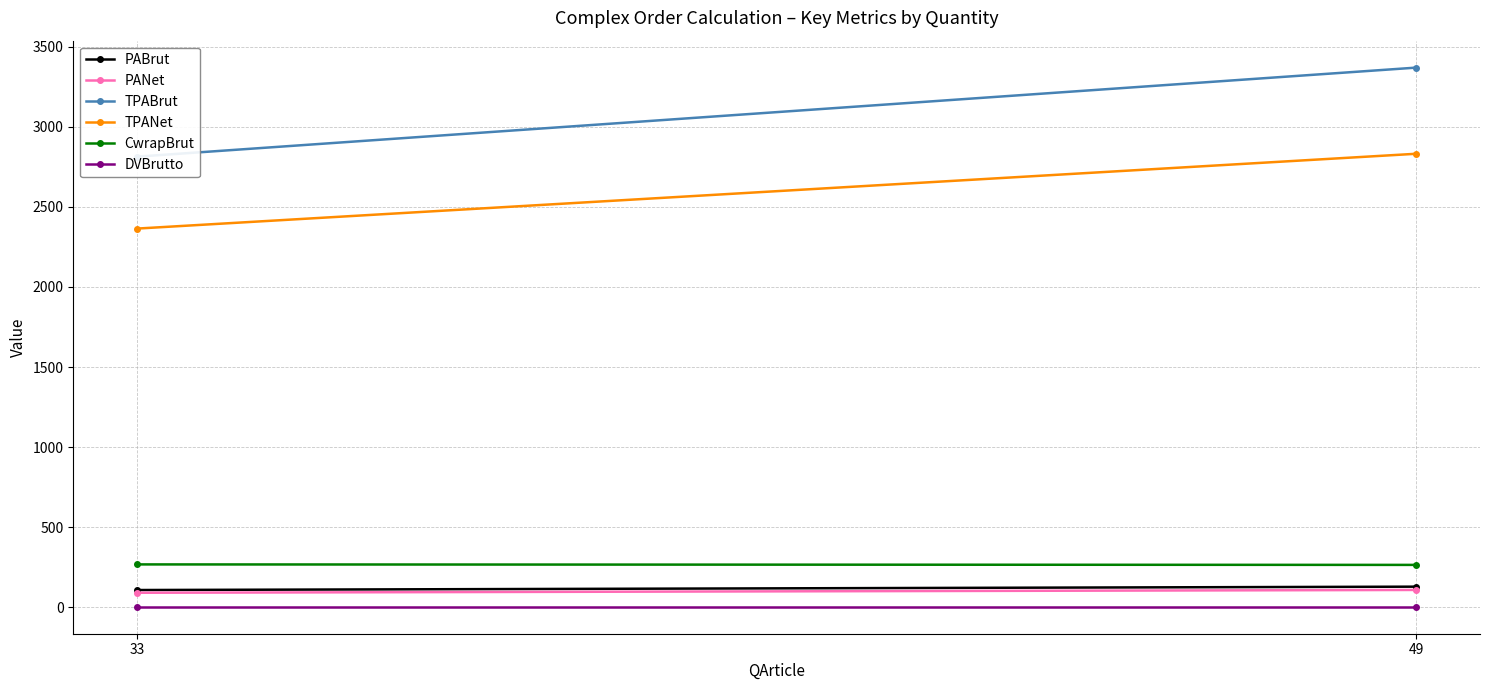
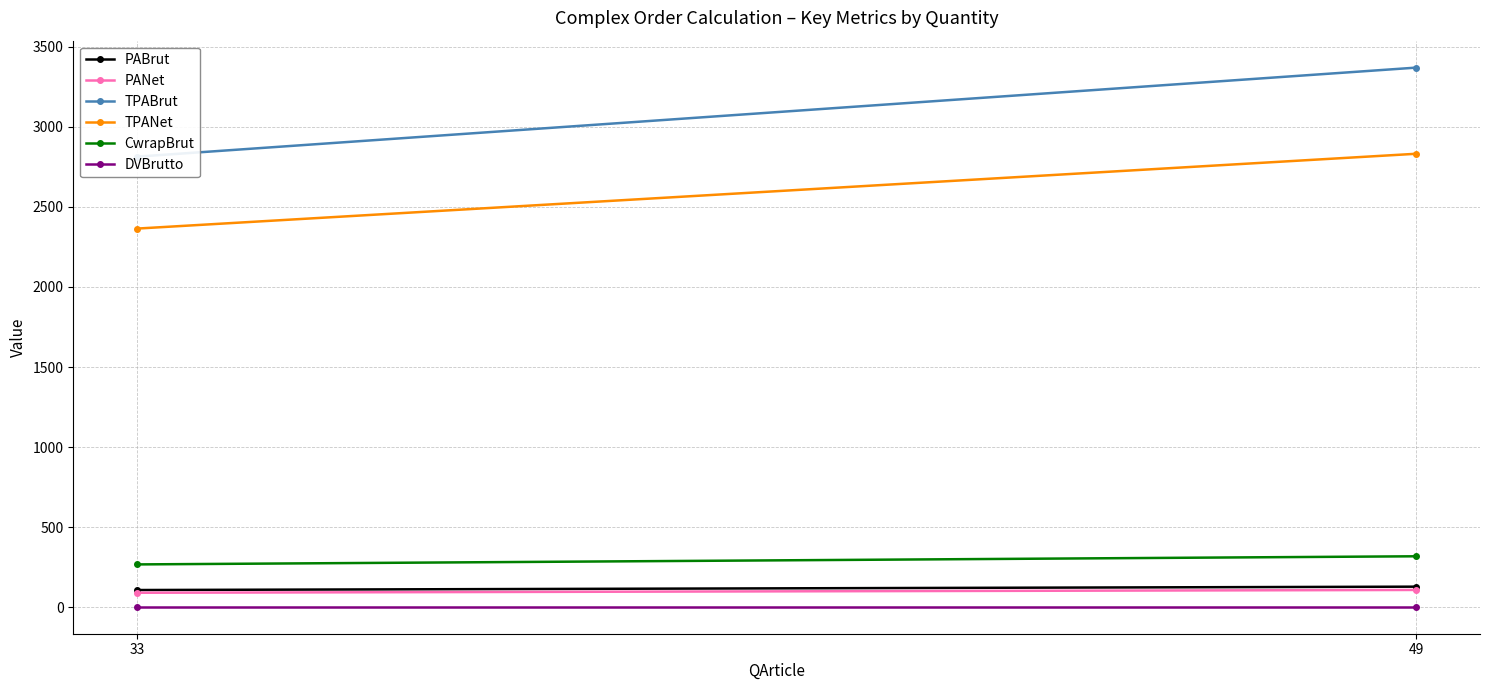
CwrapBrut, 49: 260 -> 320
